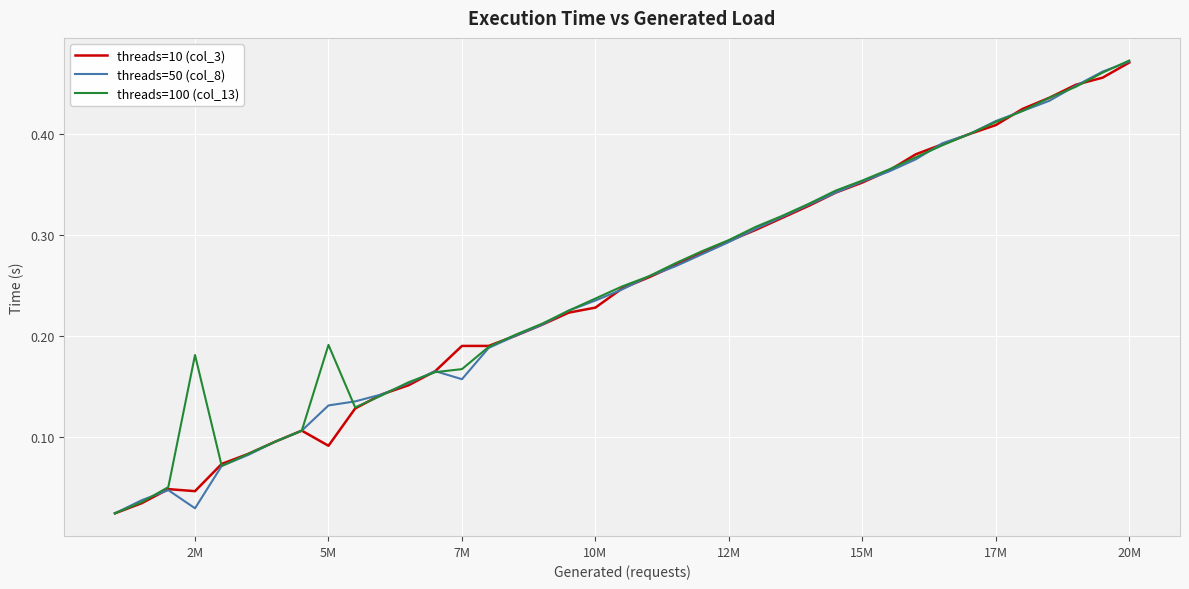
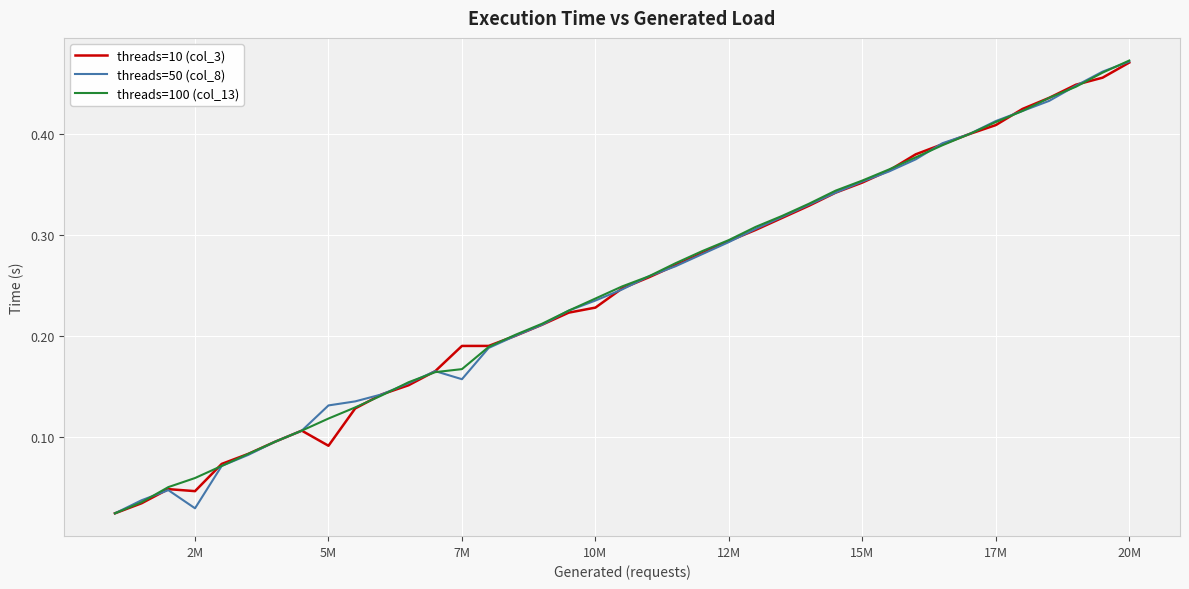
threads=100 (col_13), 2M: 0.181 -> 0.059
threads=100 (col_13), 5M: 0.191 -> 0.118
